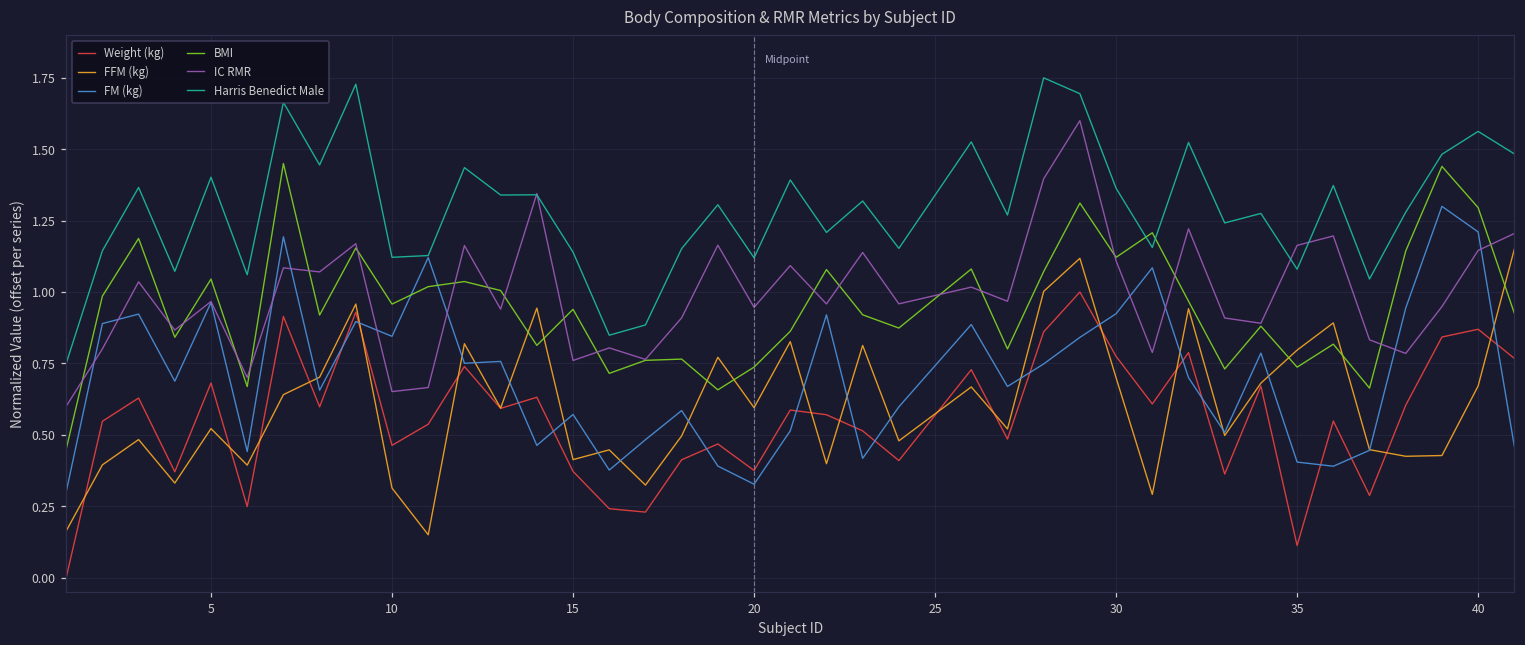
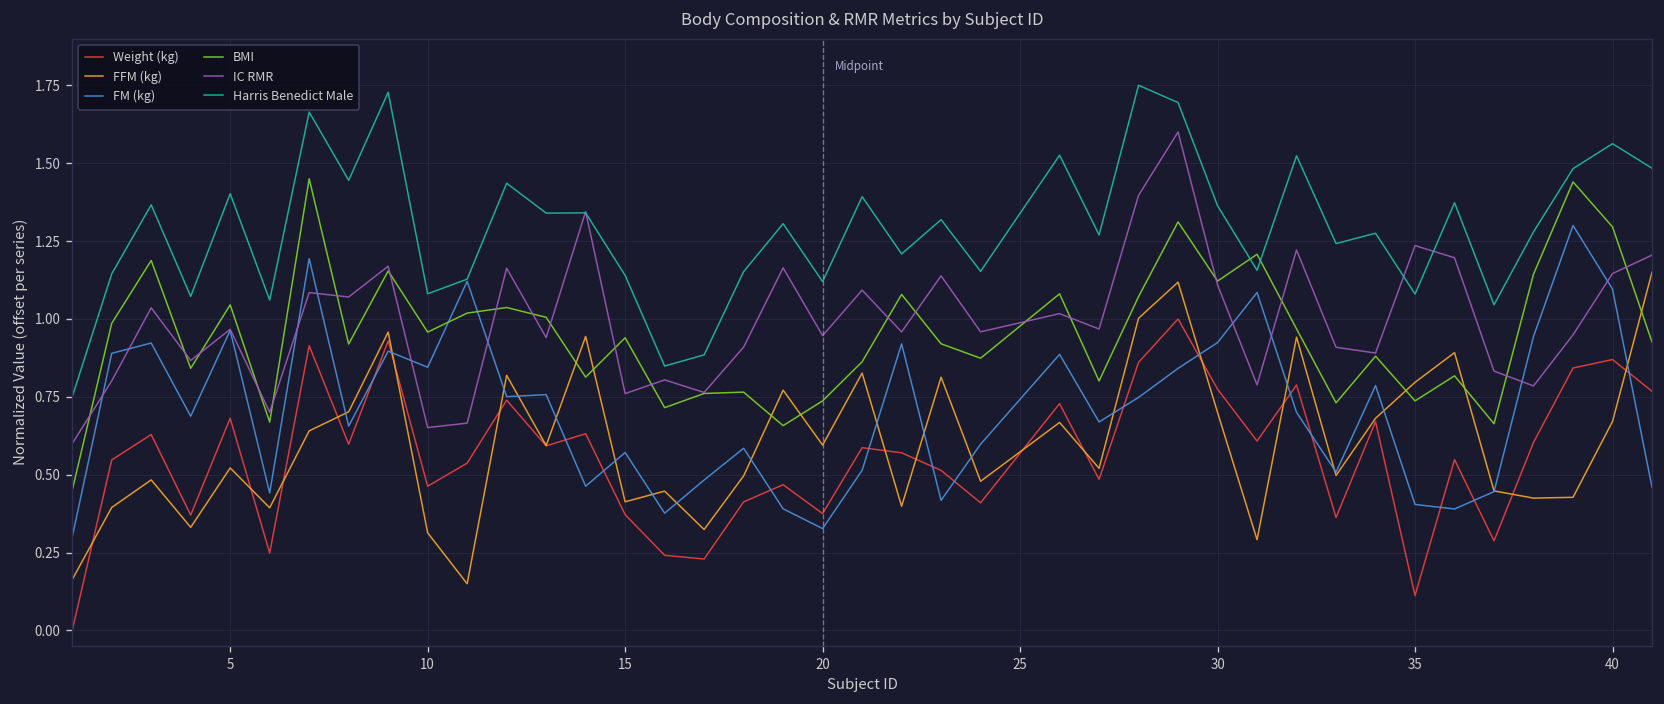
Harris Benedict Male, 10: 1.12 -> 1.08
IC RMR, 35: 1.16 -> 1.24
FM (kg), 40: 1.21 -> 1.10
